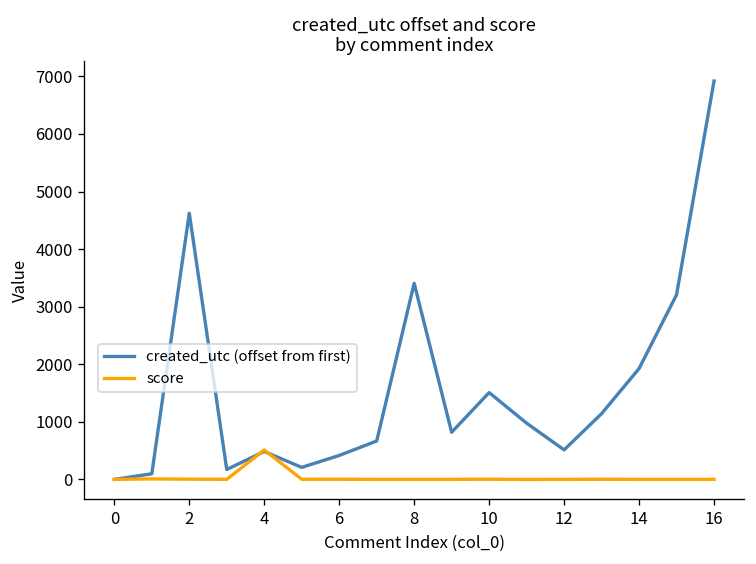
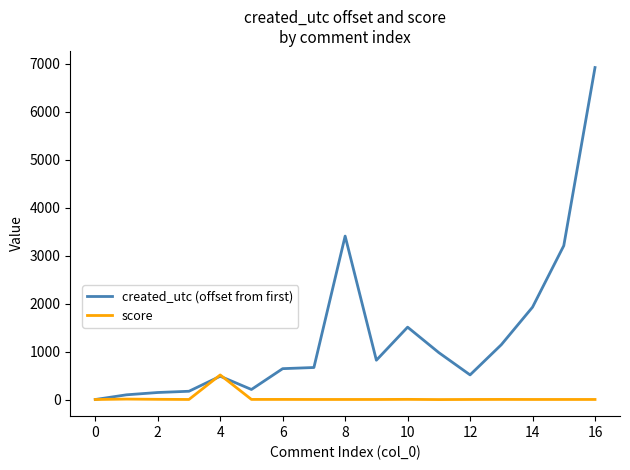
created_utc (offset from first), 2: 4600 -> 100
created_utc (offset from first), 6: 400 -> 600
